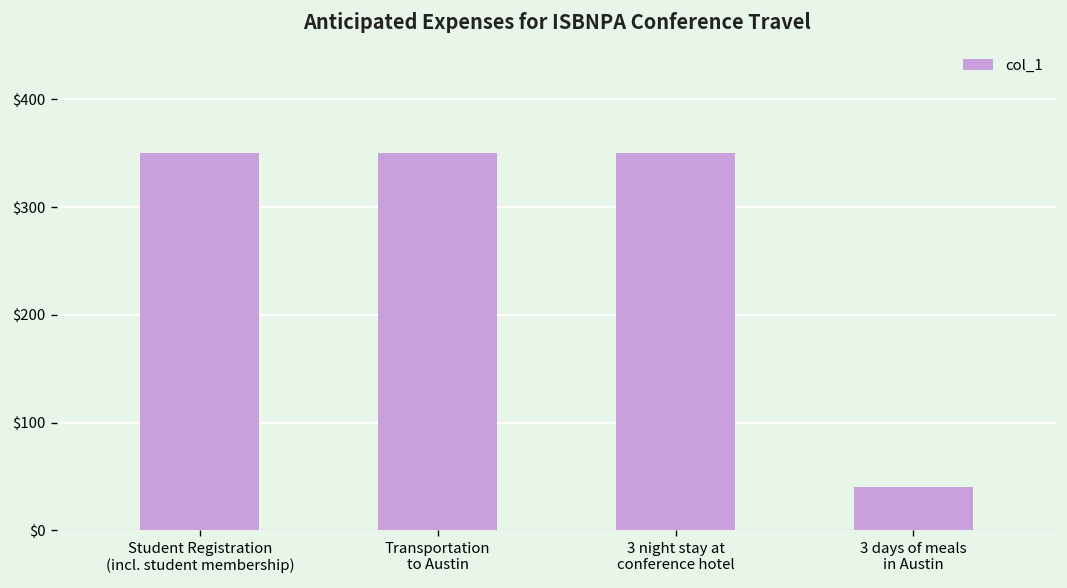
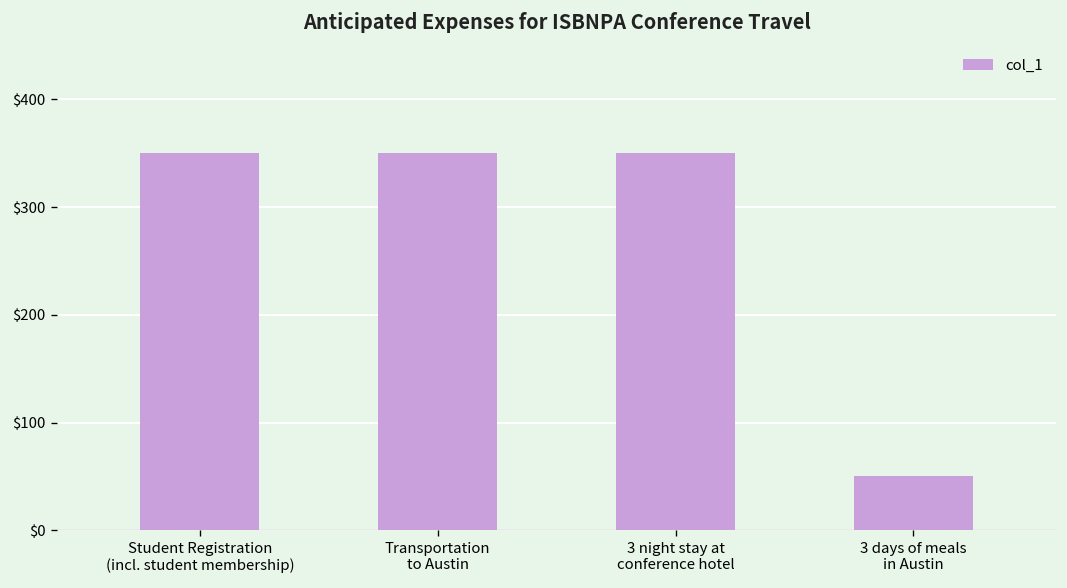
3 days of meals in Austin: $40 -> $50
